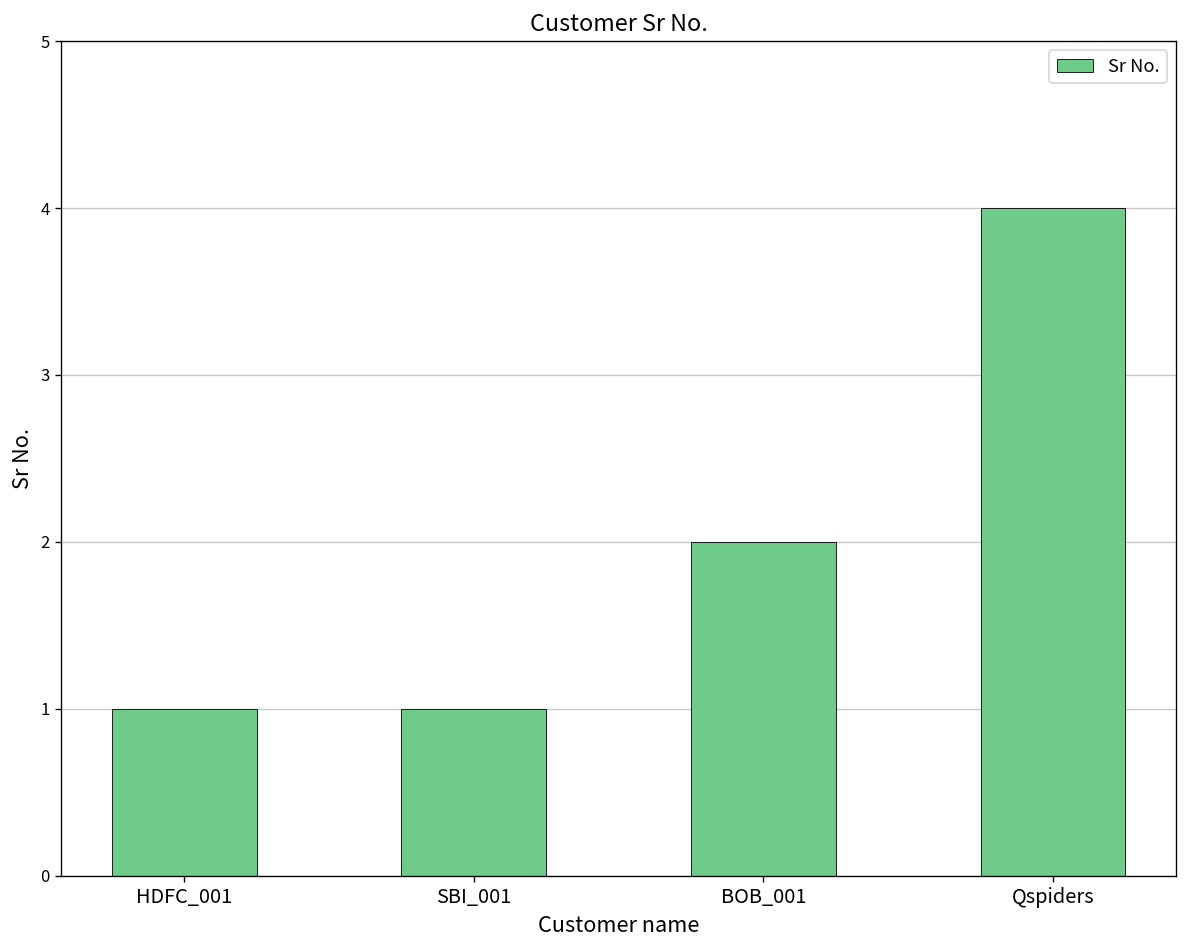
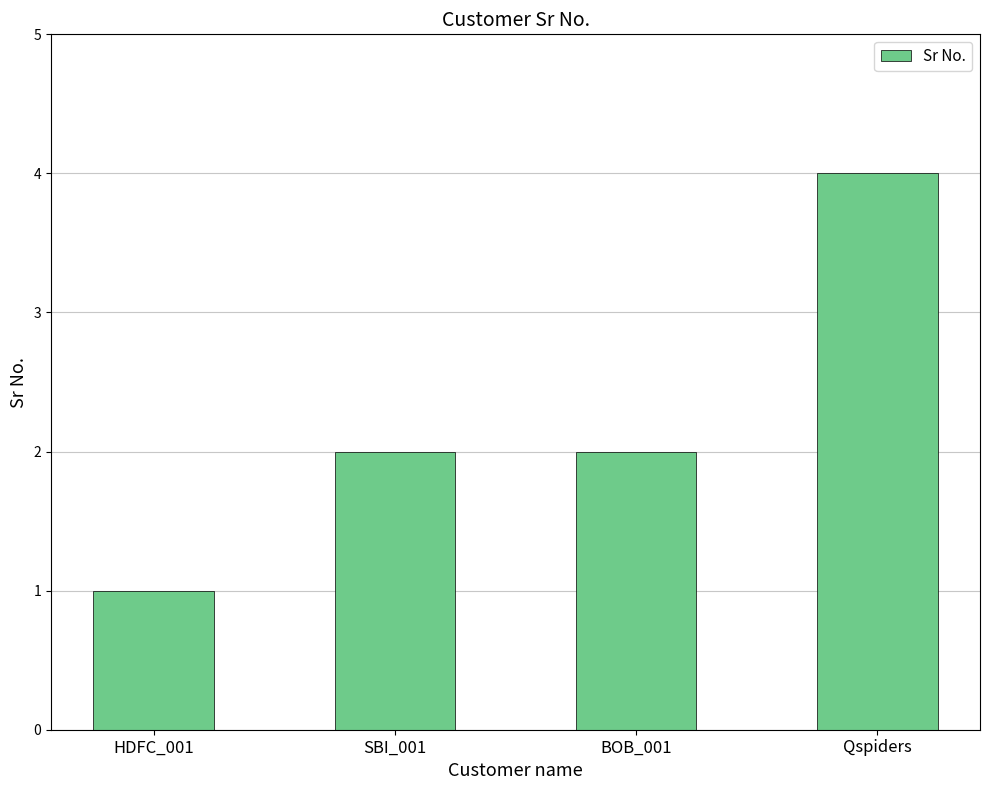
SBI_001: 1 -> 2
